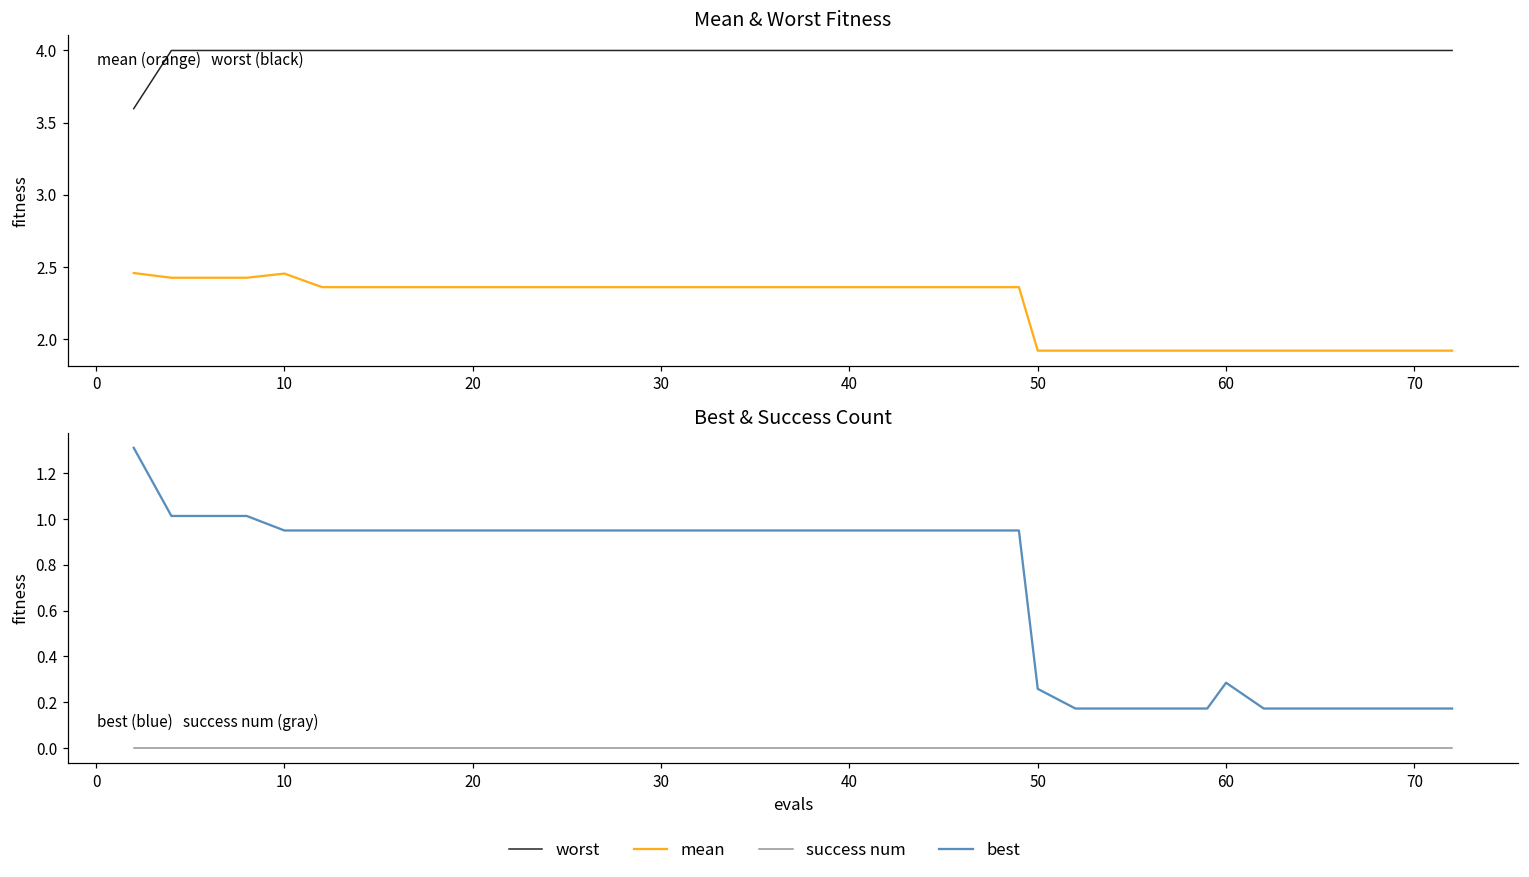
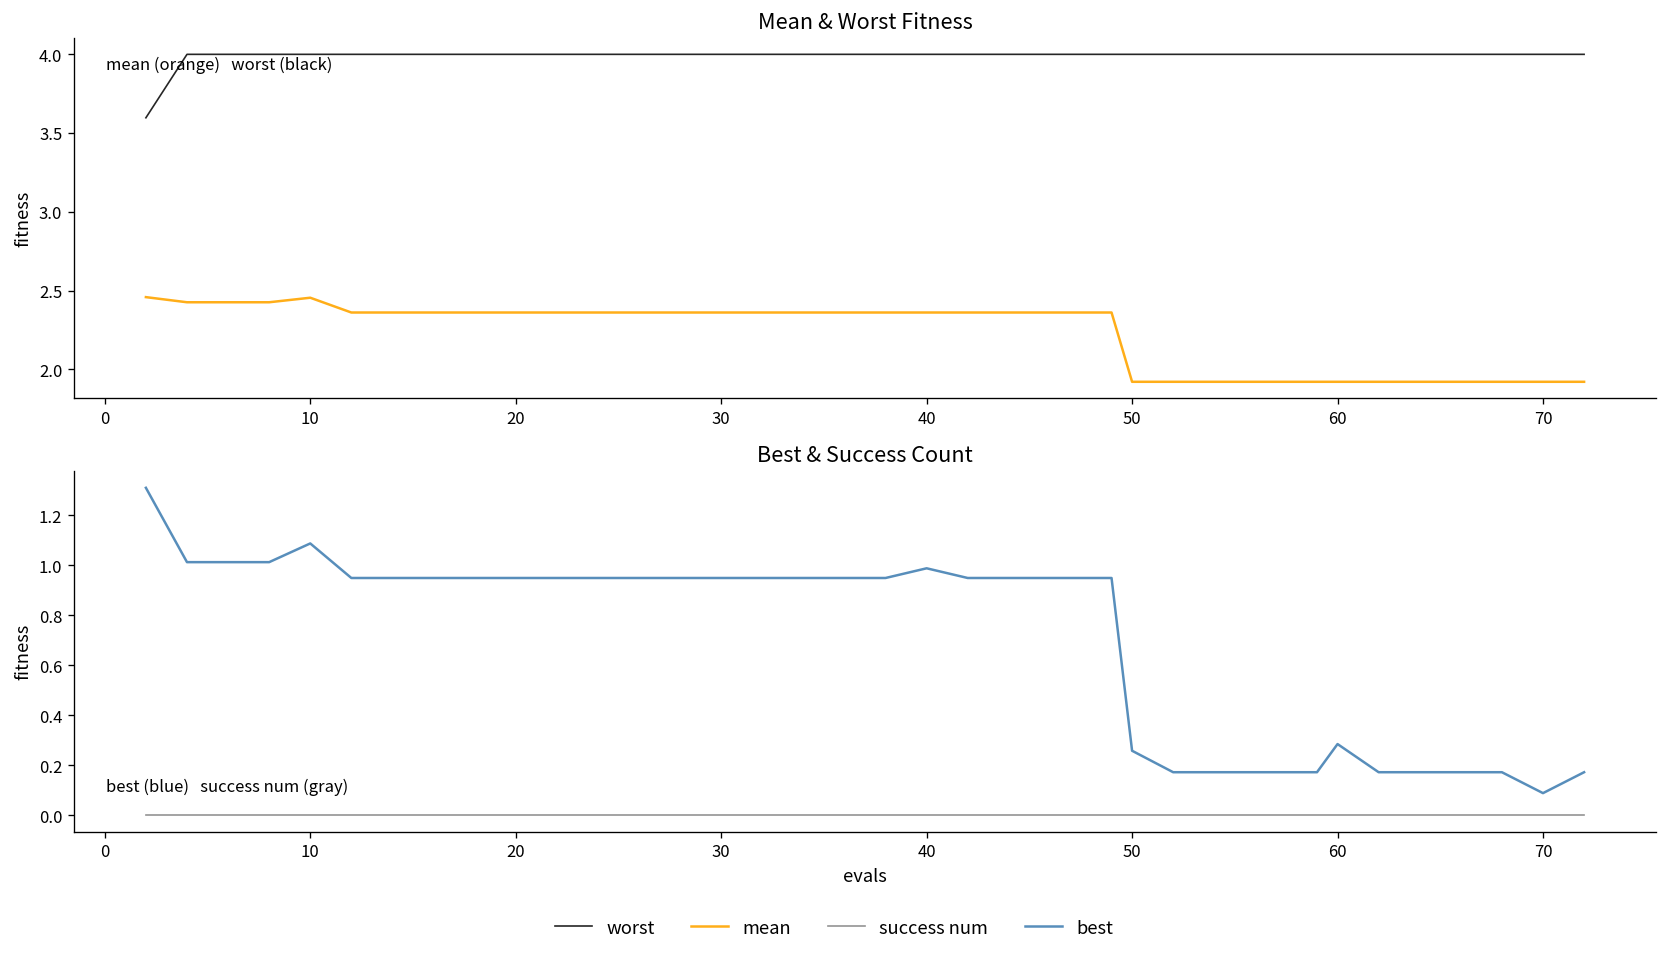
Best & Success Count, best, 10: 0.95 -> 1.09
Best & Success Count, best, 40: 0.95 -> 0.99
Best & Success Count, best, 70: 0.17 -> 0.09
